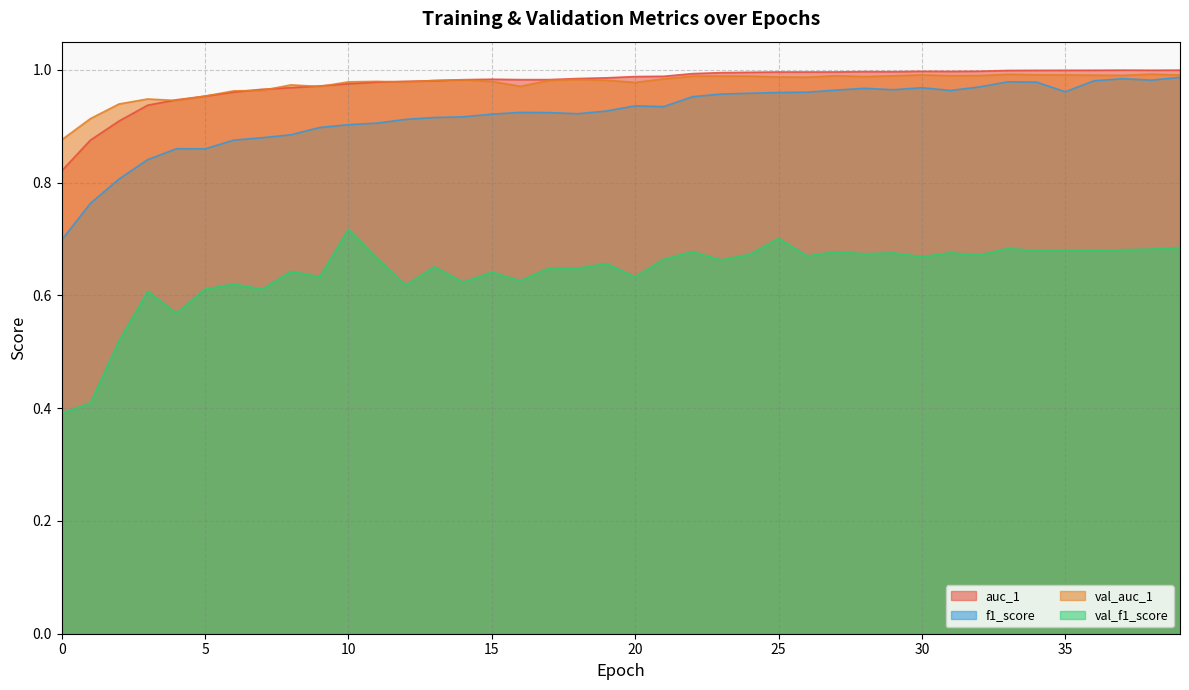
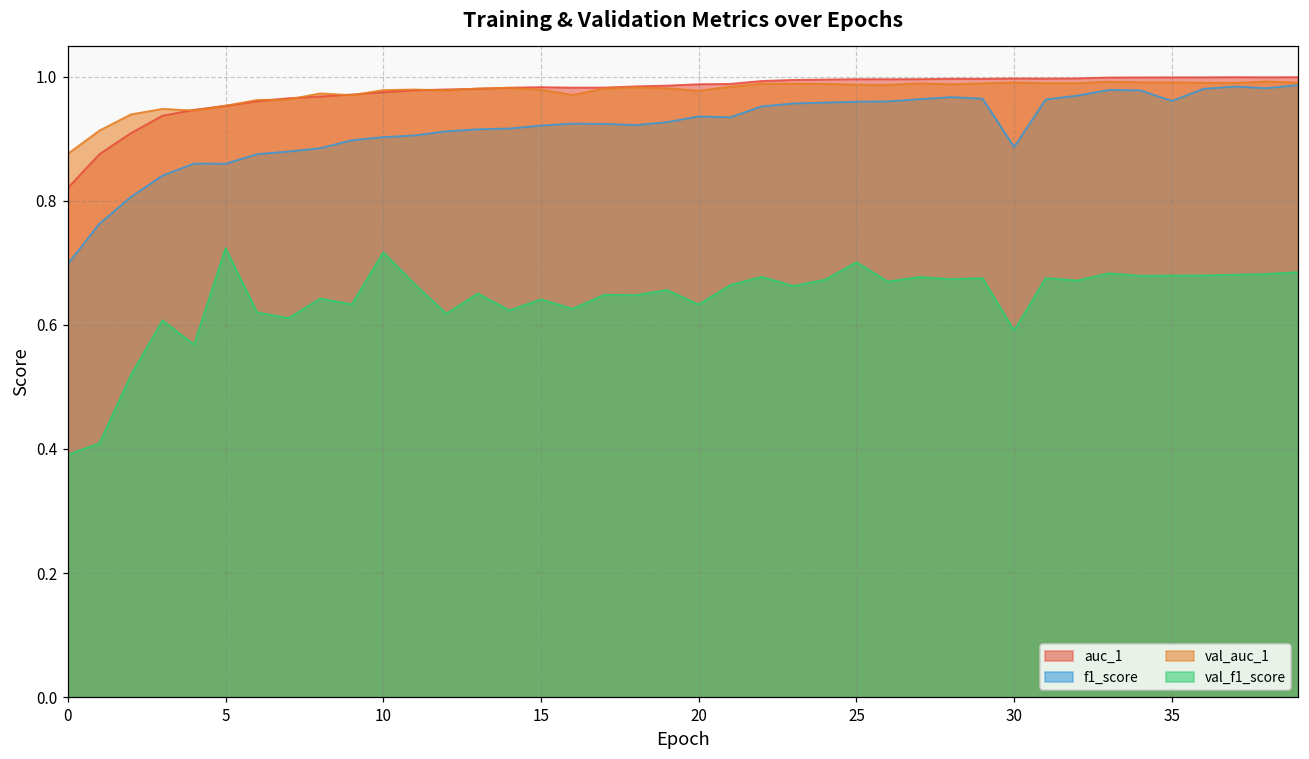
val_f1_score, 5: 0.61 -> 0.72
f1_score, 30: 0.97 -> 0.89
val_f1_score, 30: 0.67 -> 0.59
